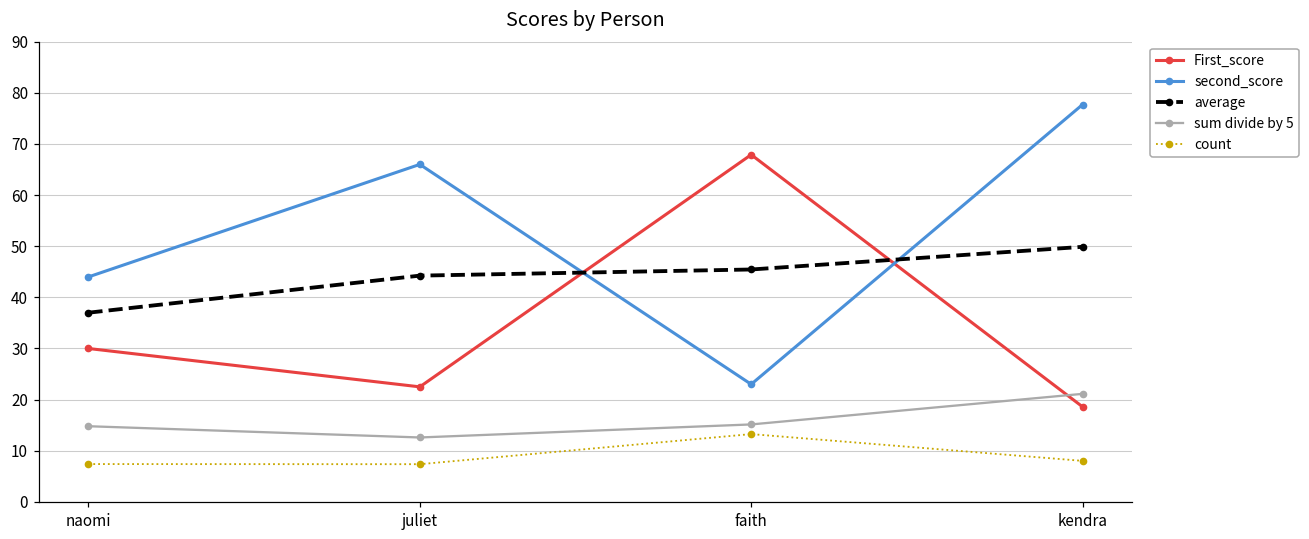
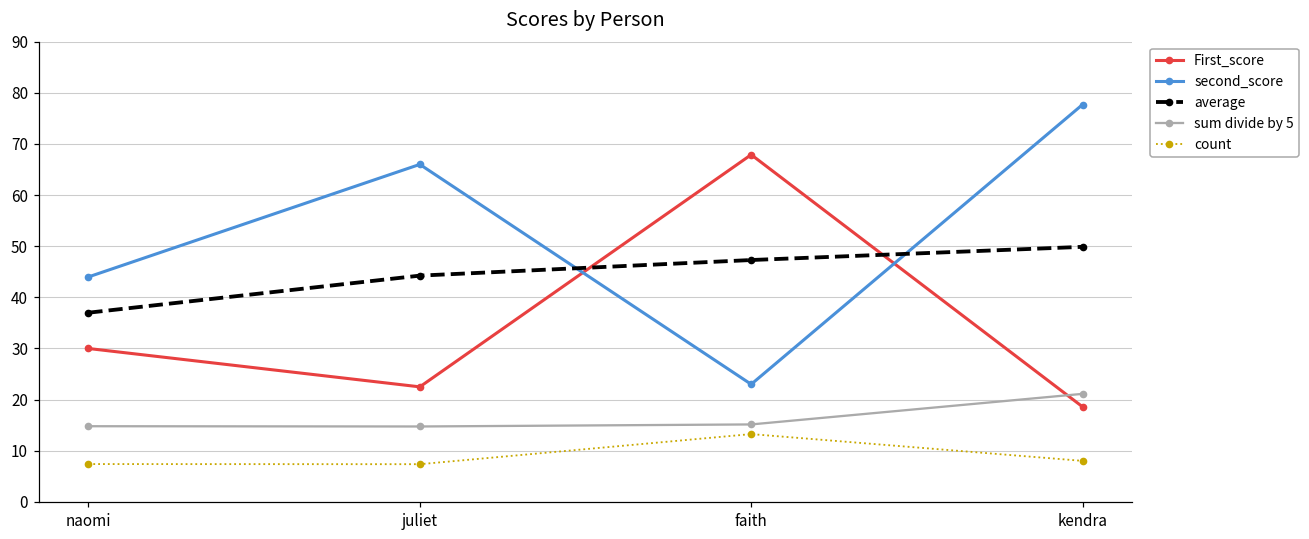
sum divide by 5, juliet: 13 -> 15
average, faith: 45 -> 47
